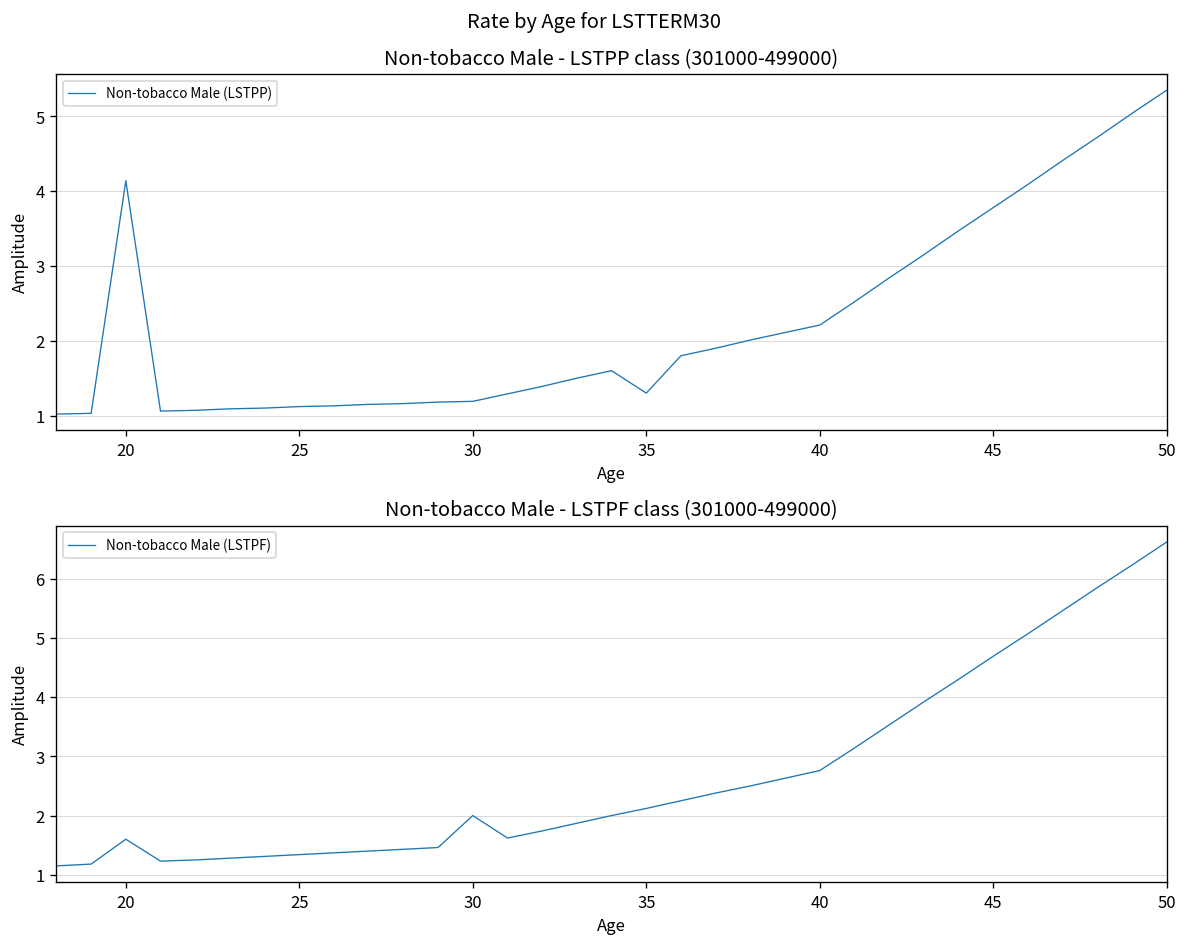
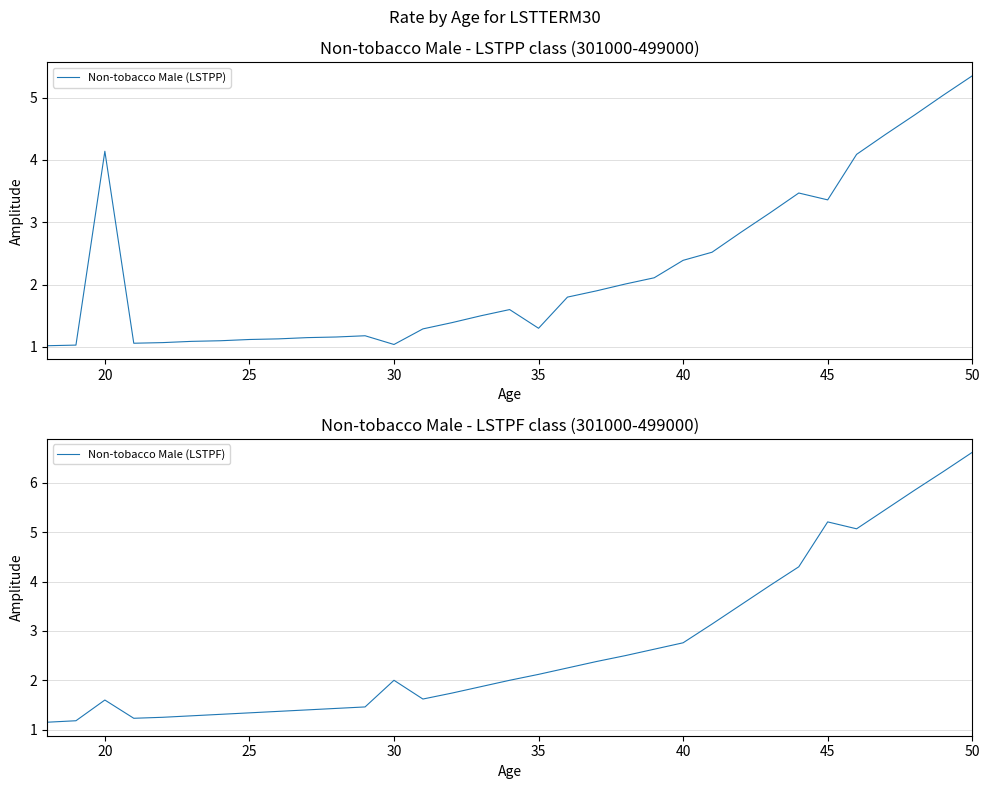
Non-tobacco Male - LSTPP class (301000-499000), 30: 1.2 -> 1.0
Non-tobacco Male - LSTPP class (301000-499000), 40: 2.2 -> 2.4
Non-tobacco Male - LSTPP class (301000-499000), 45: 3.8 -> 3.4
Non-tobacco Male - LSTPF class (301000-499000), 45: 4.7 -> 5.2
